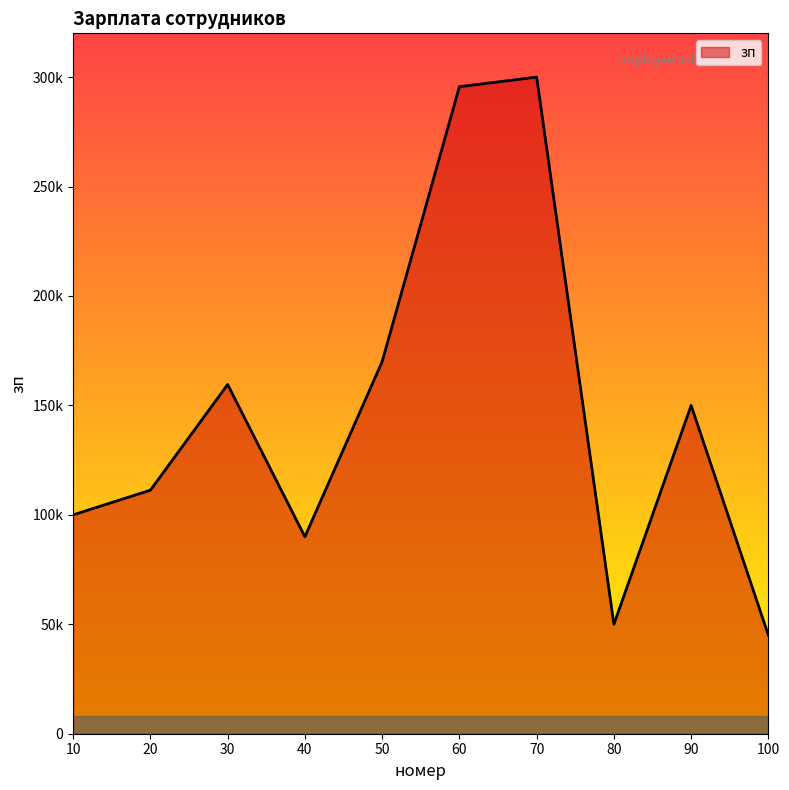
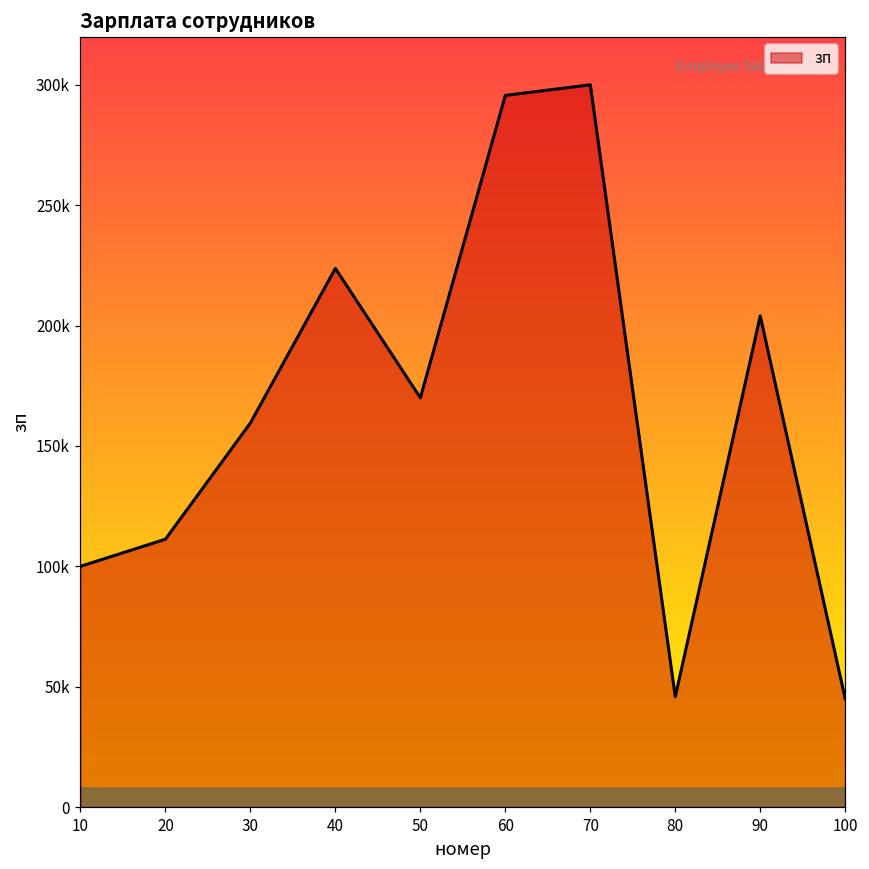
40: 90000 -> 224000
80: 50000 -> 46000
90: 150000 -> 204000
